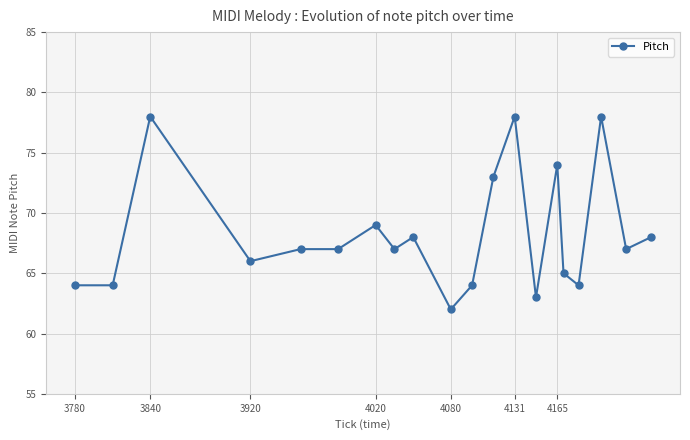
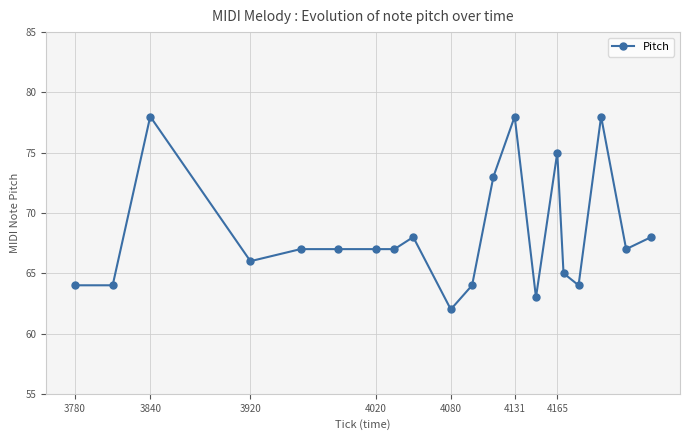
4020: 69 -> 67
4165: 74 -> 75
